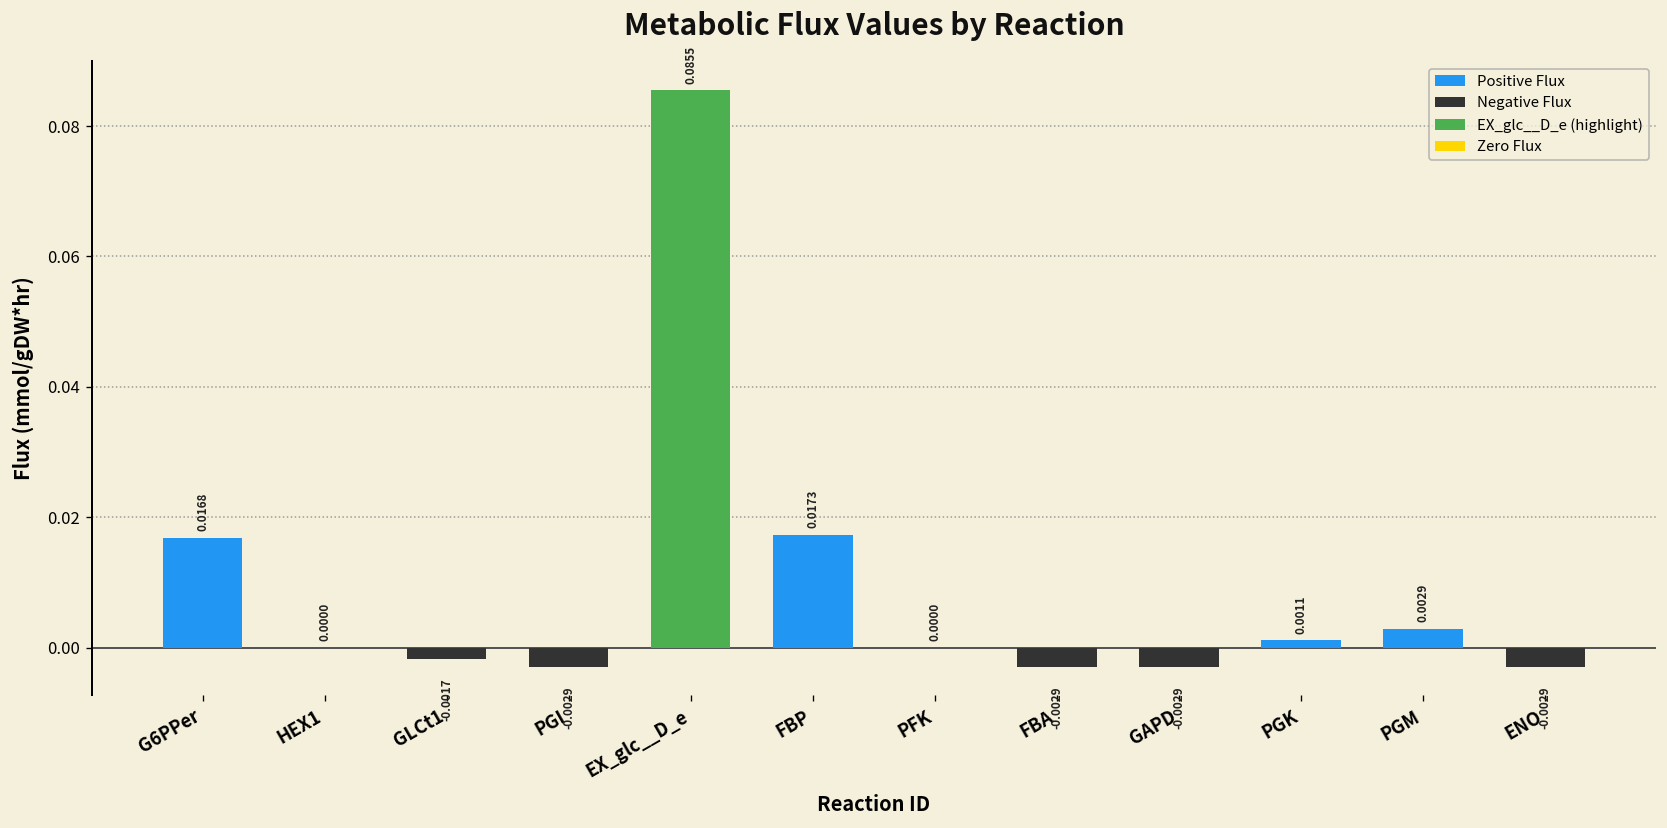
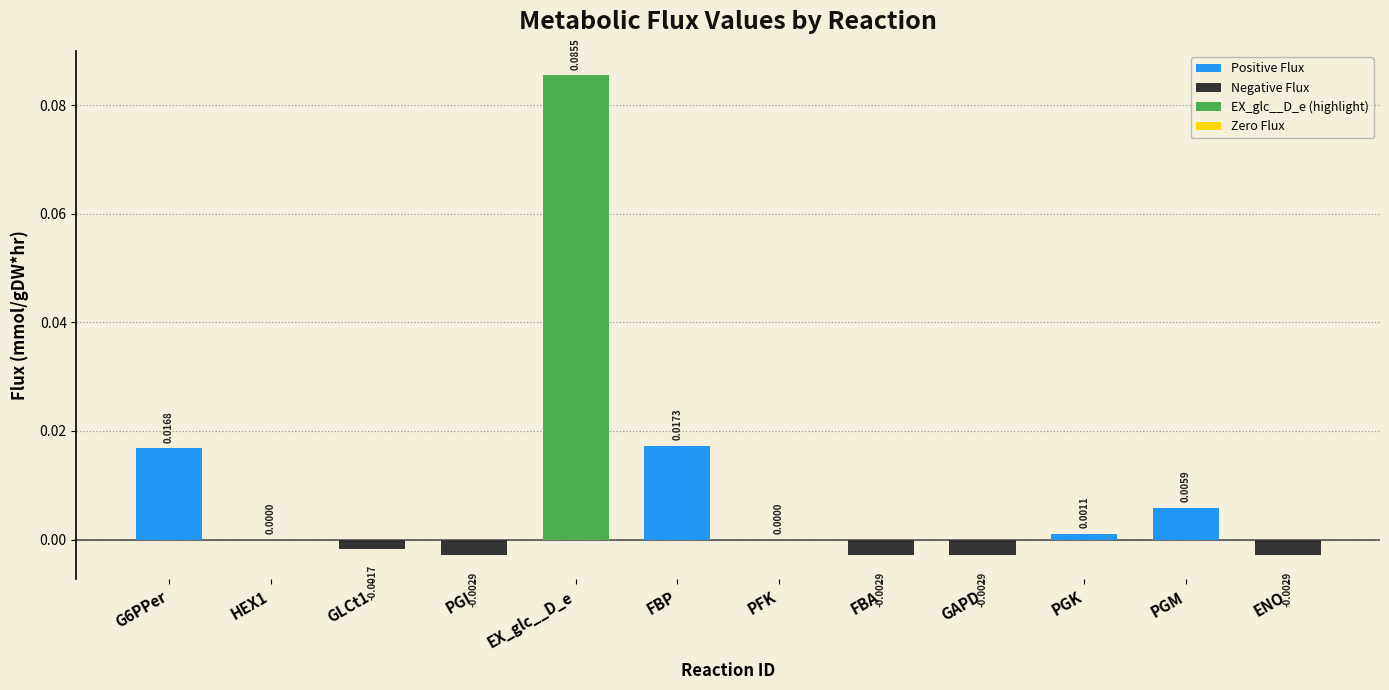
PGM: 0.0029 -> 0.0059
